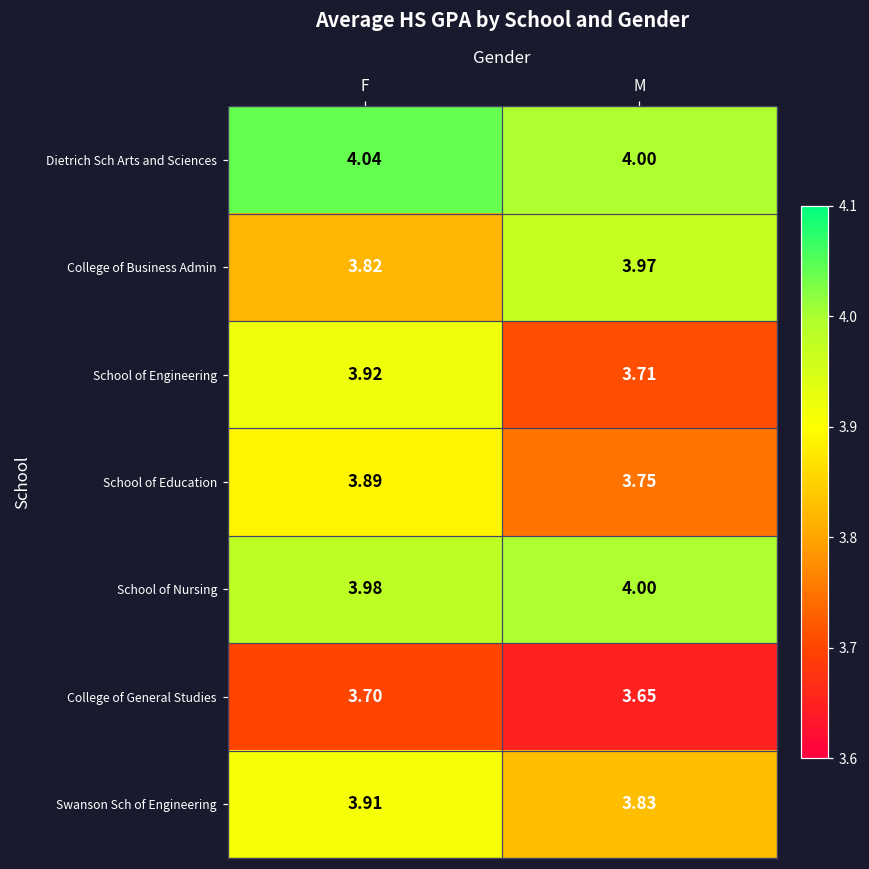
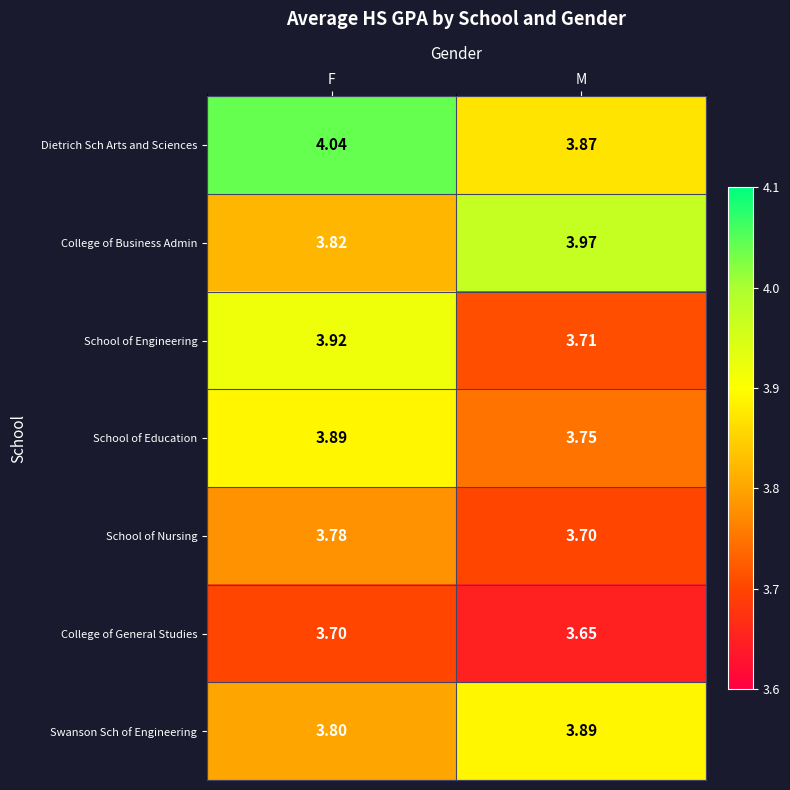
Dietrich Sch Arts and Sciences, M: 4.00 -> 3.87
School of Nursing, F: 3.98 -> 3.78
School of Nursing, M: 4.00 -> 3.70
Swanson Sch of Engineering, F: 3.91 -> 3.80
Swanson Sch of Engineering, M: 3.83 -> 3.89
